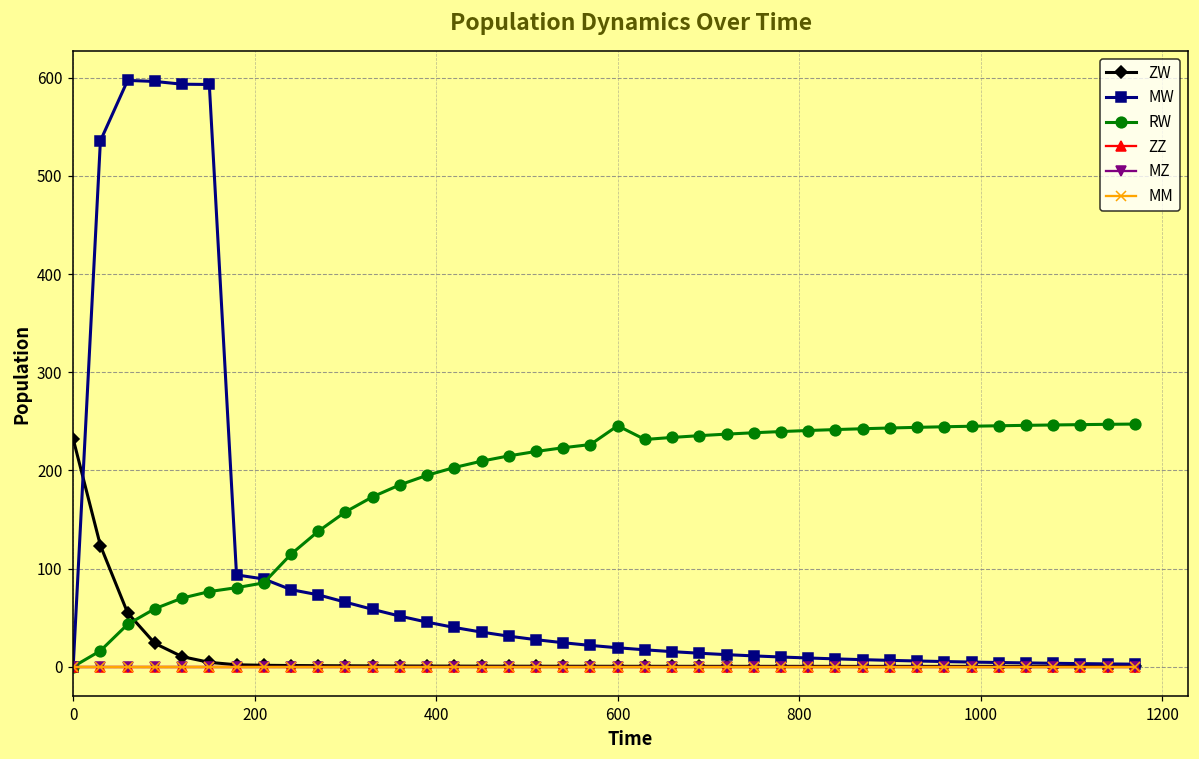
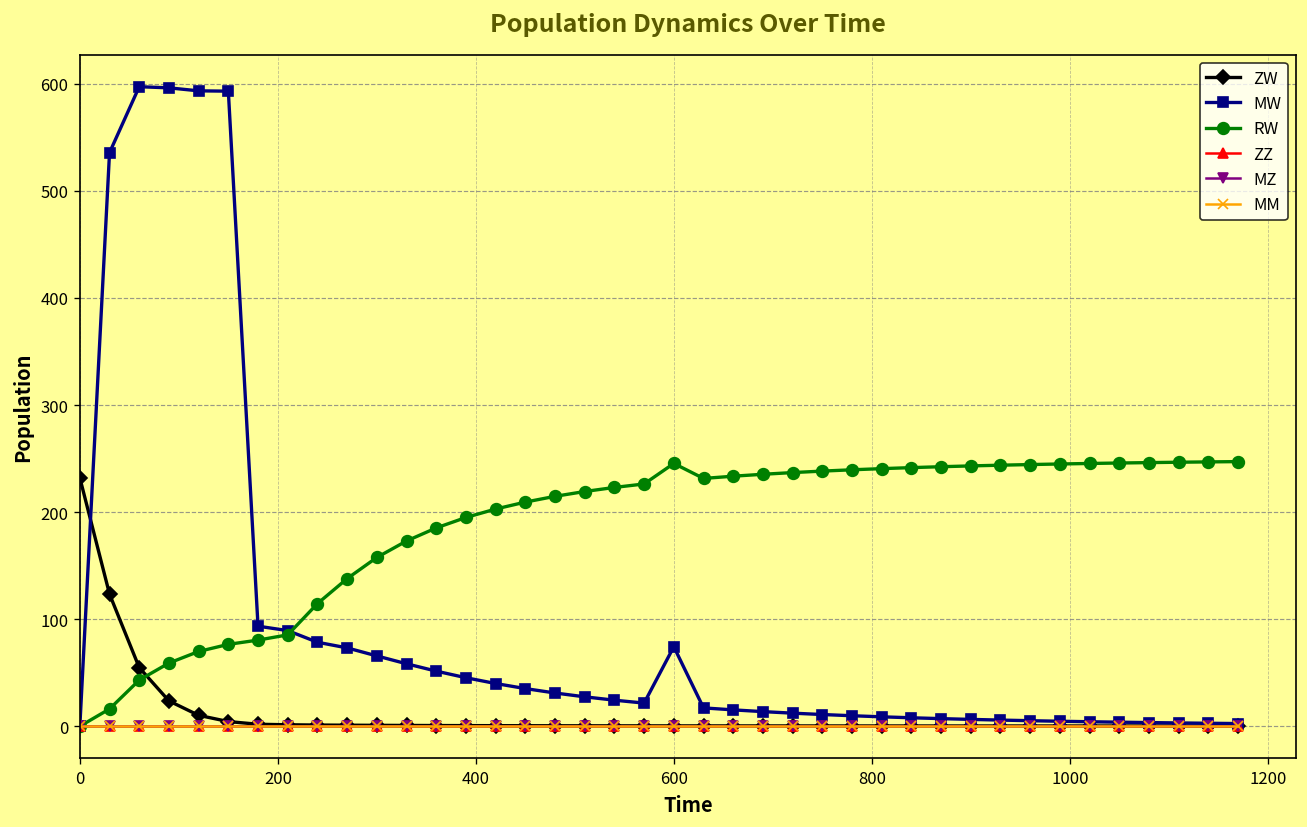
MW, 600: 20 -> 70
